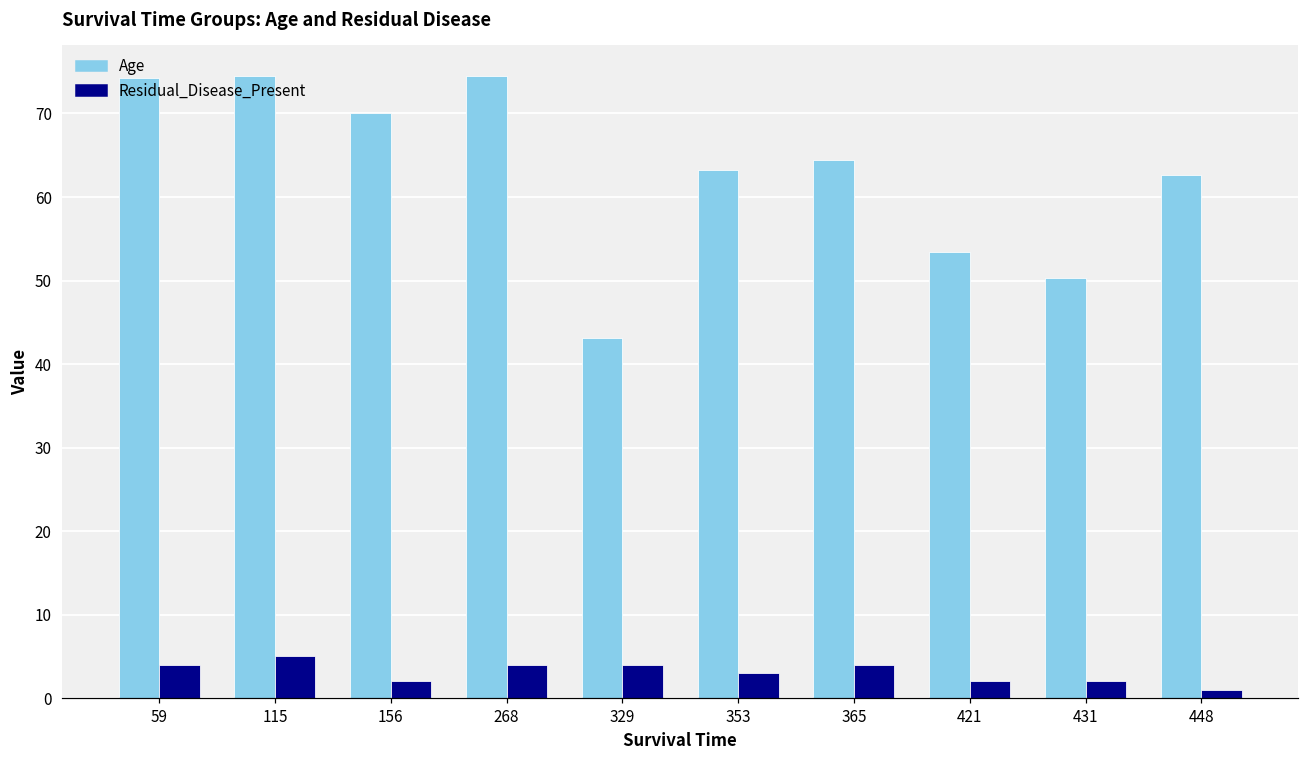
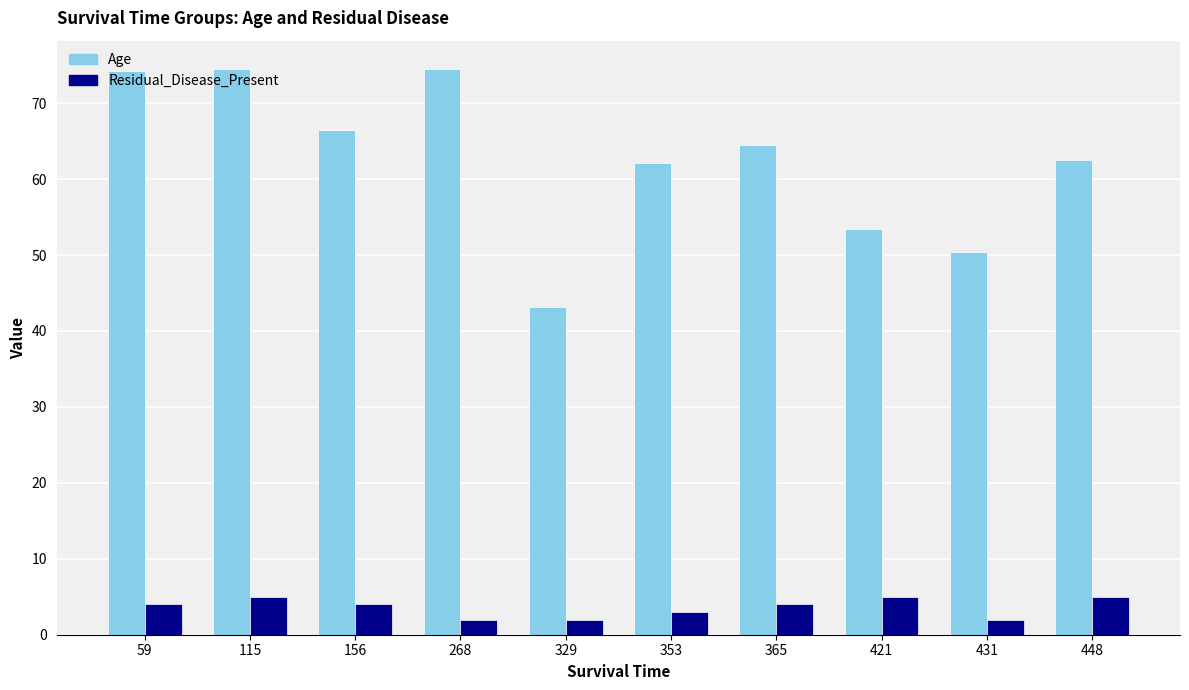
Age, 156: 70 -> 66
Residual_Disease_Present, 156: 2 -> 4
Residual_Disease_Present, 268: 4 -> 2
Residual_Disease_Present, 329: 4 -> 2
Age, 353: 63 -> 62
Residual_Disease_Present, 421: 2 -> 5
Residual_Disease_Present, 448: 1 -> 5
